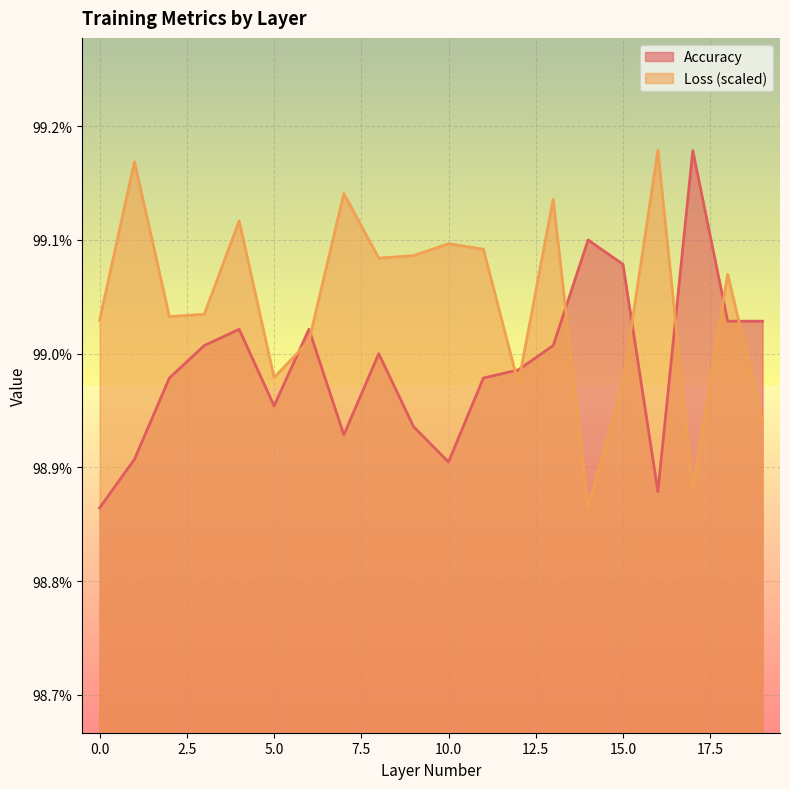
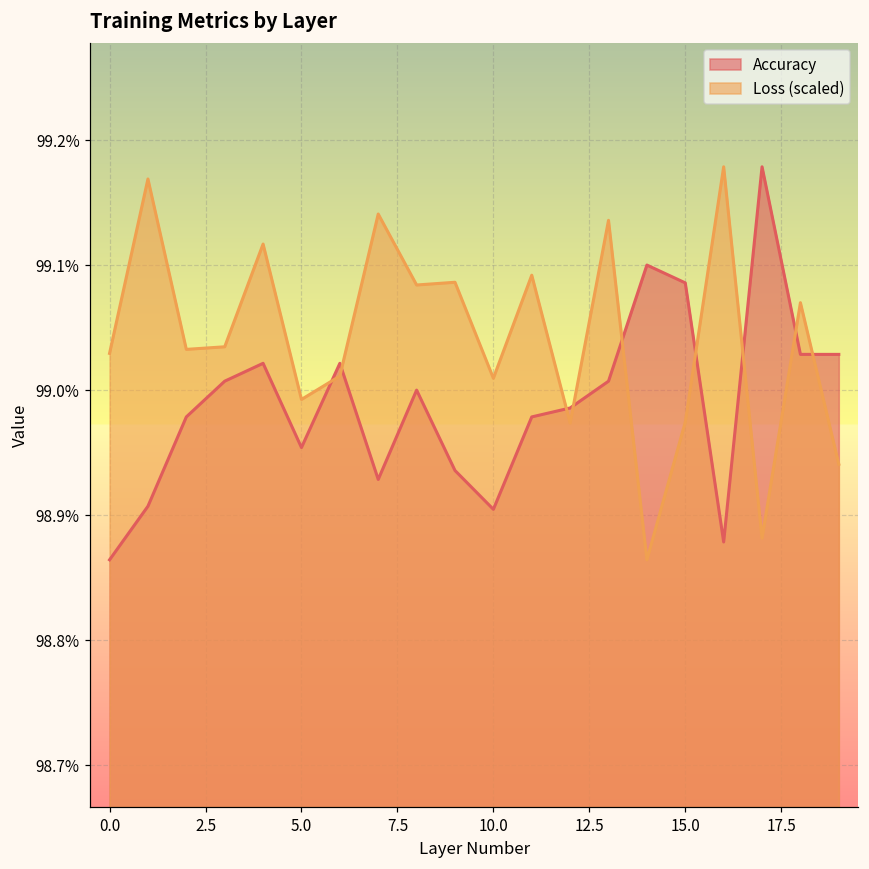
Loss (scaled), 5.0: 98.979% -> 98.993%
Loss (scaled), 10.0: 99.097% -> 99.009%
Accuracy, 15.0: 99.079% -> 99.086%
